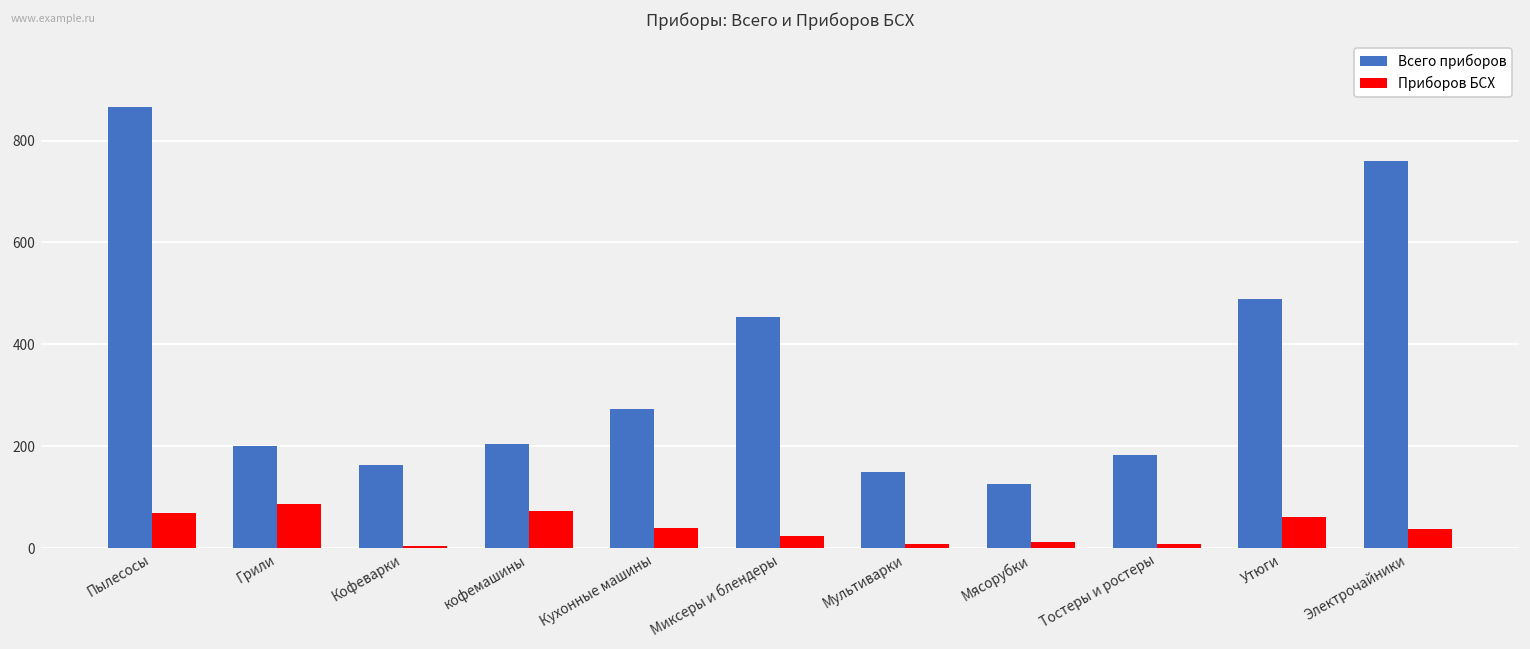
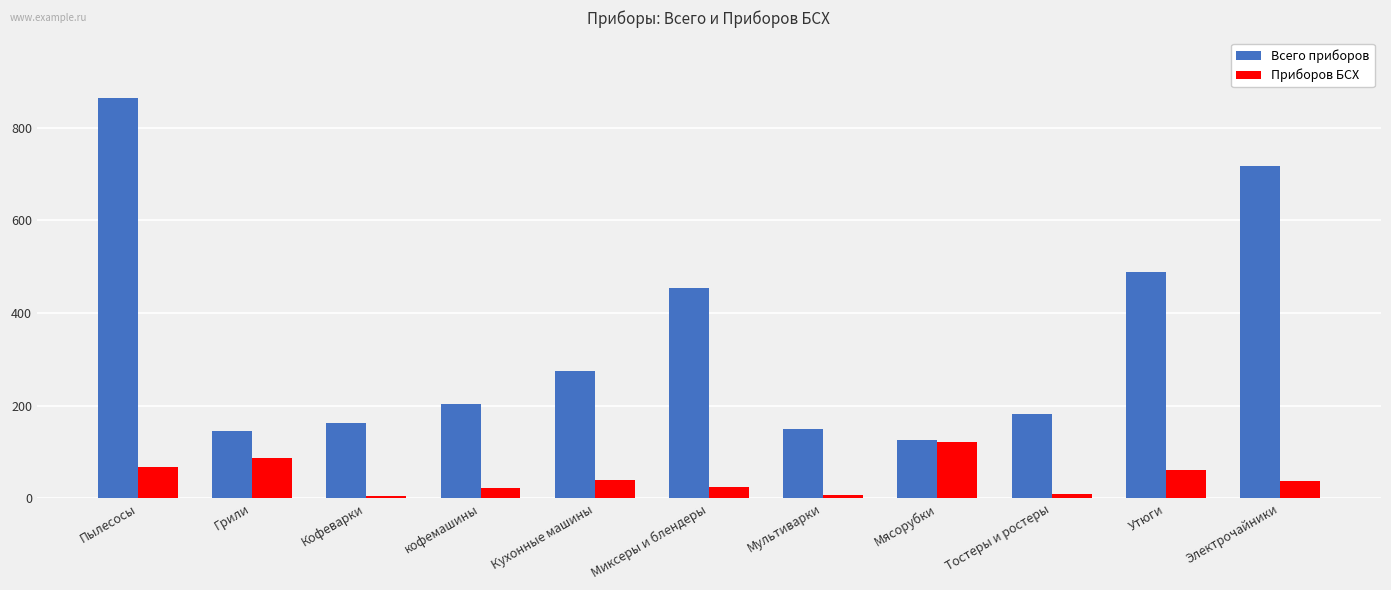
Всего приборов, Грили: 200 -> 150
Приборов БСХ, кофемашины: 70 -> 20
Приборов БСХ, Мясорубки: 10 -> 120
Всего приборов, Электрочайники: 760 -> 720
